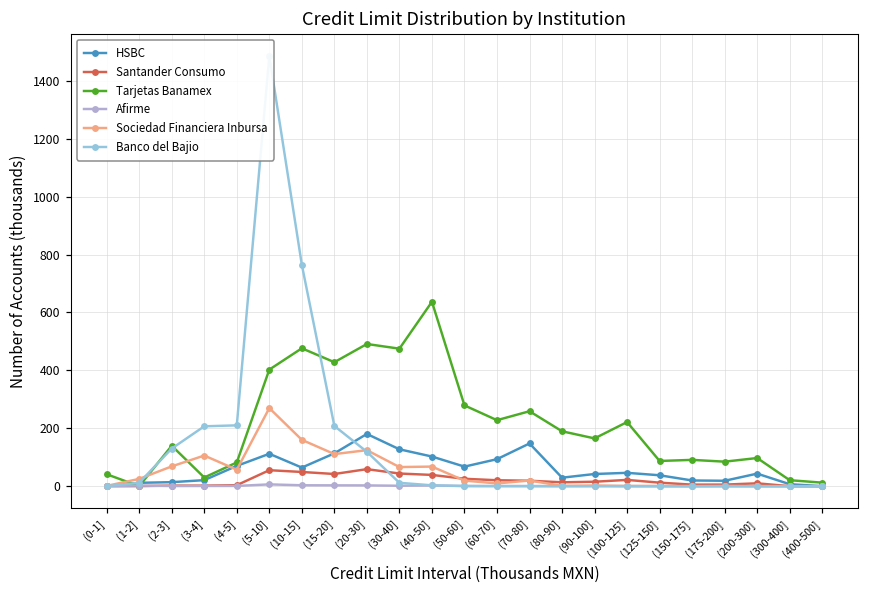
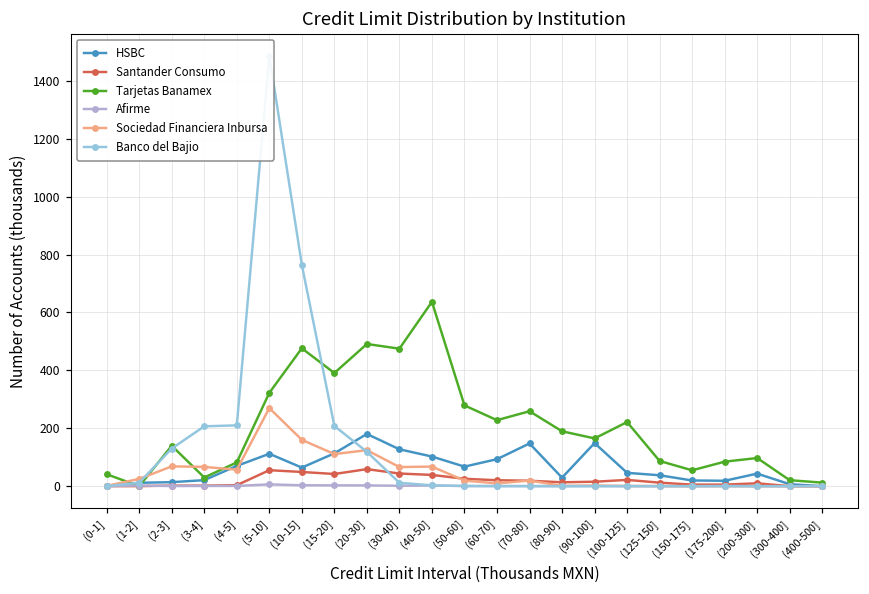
Sociedad Financiera Inbursa, (3-4]: 110 -> 70
Tarjetas Banamex, (5-10]: 400 -> 320
Tarjetas Banamex, (15-20]: 430 -> 390
HSBC, (90-100]: 40 -> 150
Tarjetas Banamex, (150-175]: 90 -> 50
